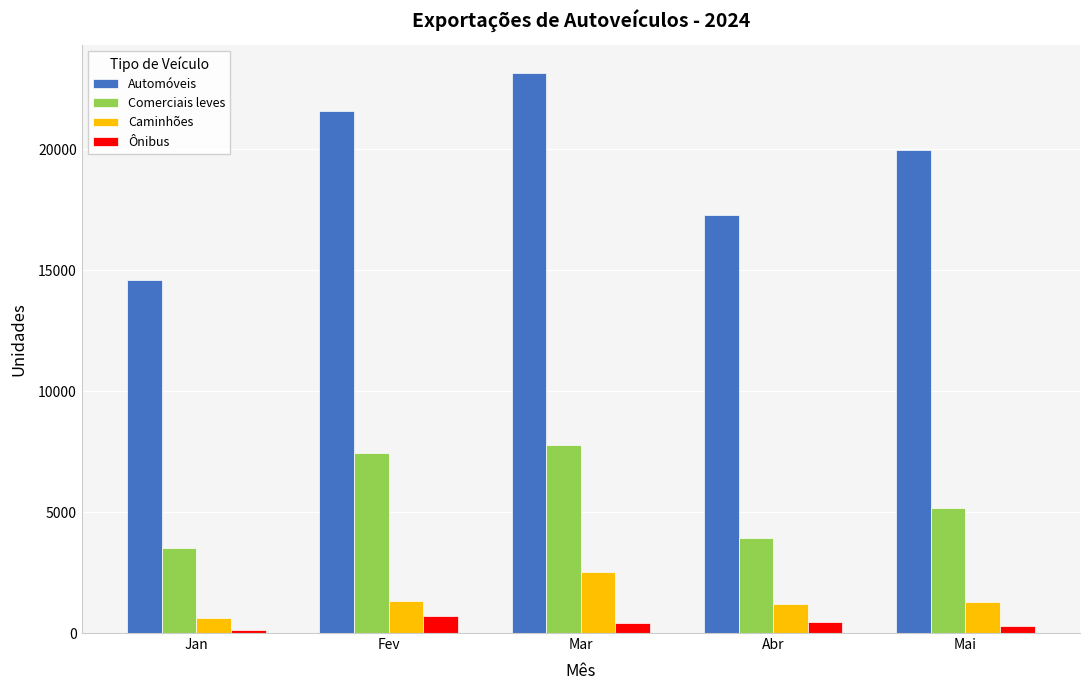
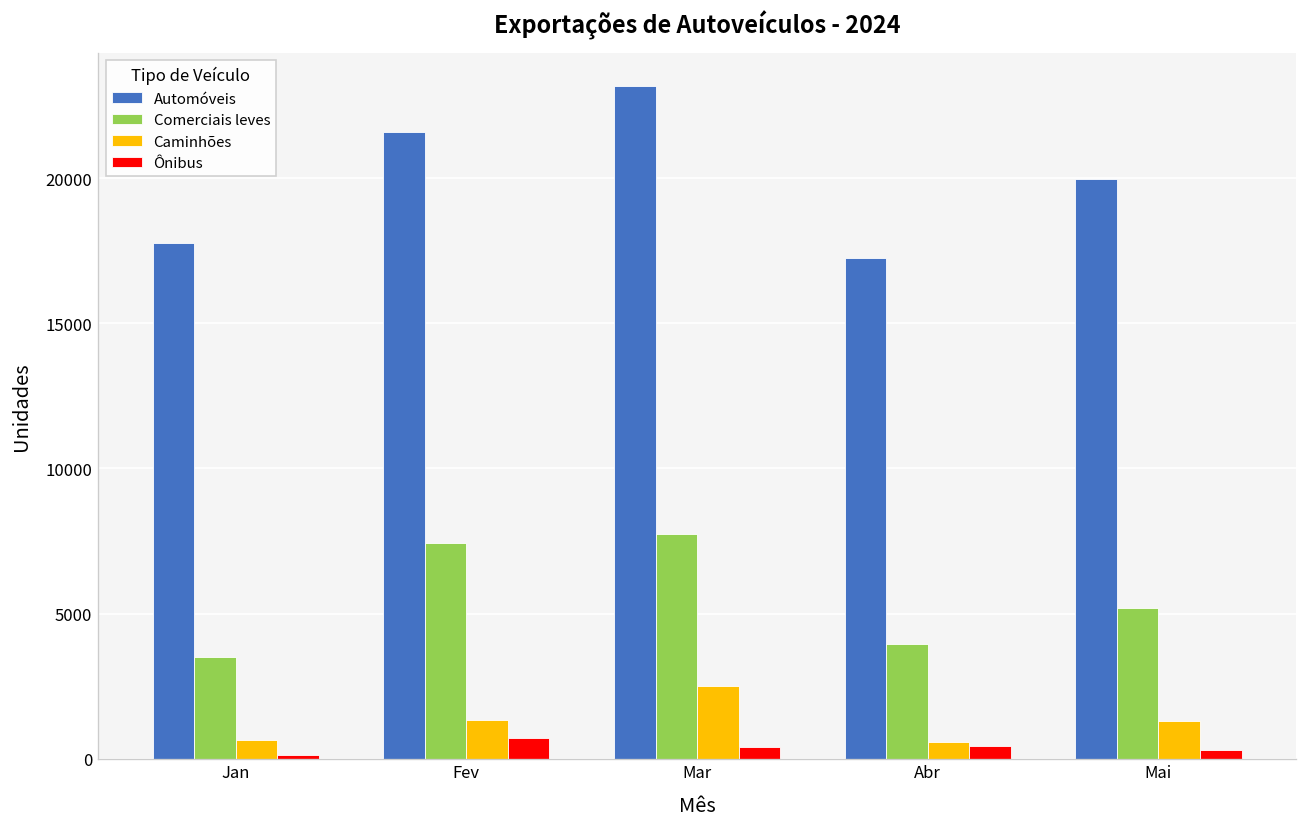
Automóveis, Jan: 14600 -> 17800
Caminhões, Abr: 1200 -> 600
